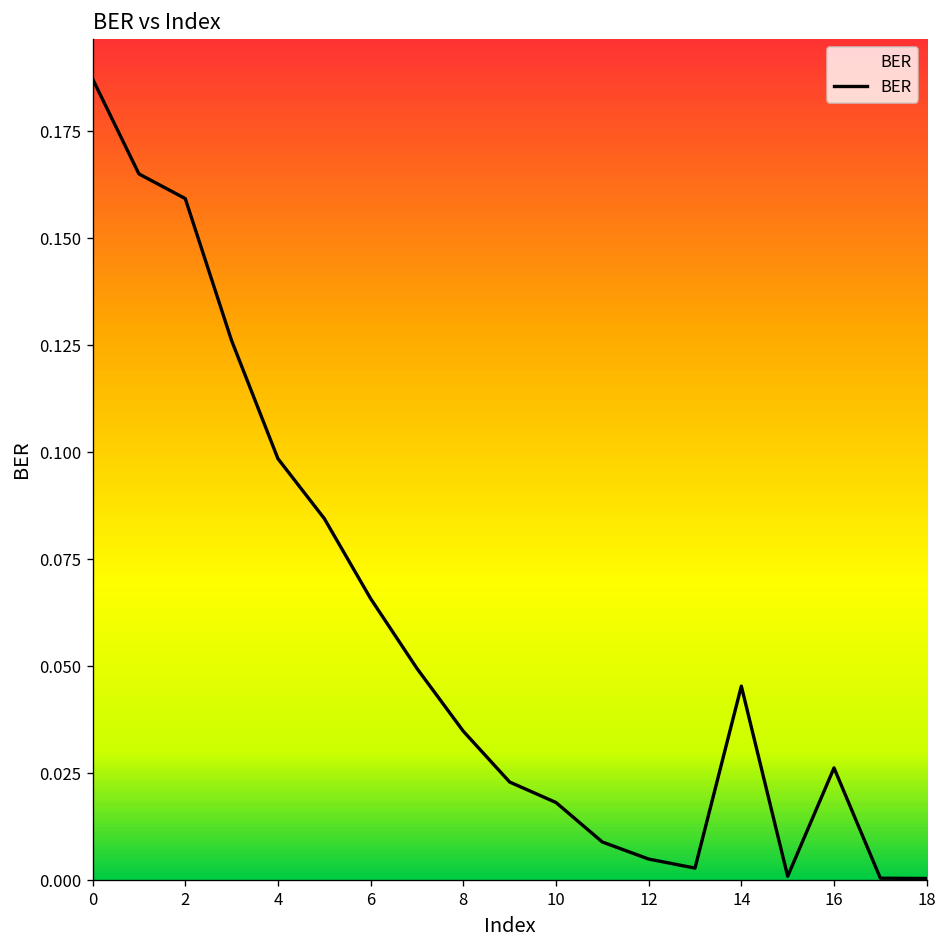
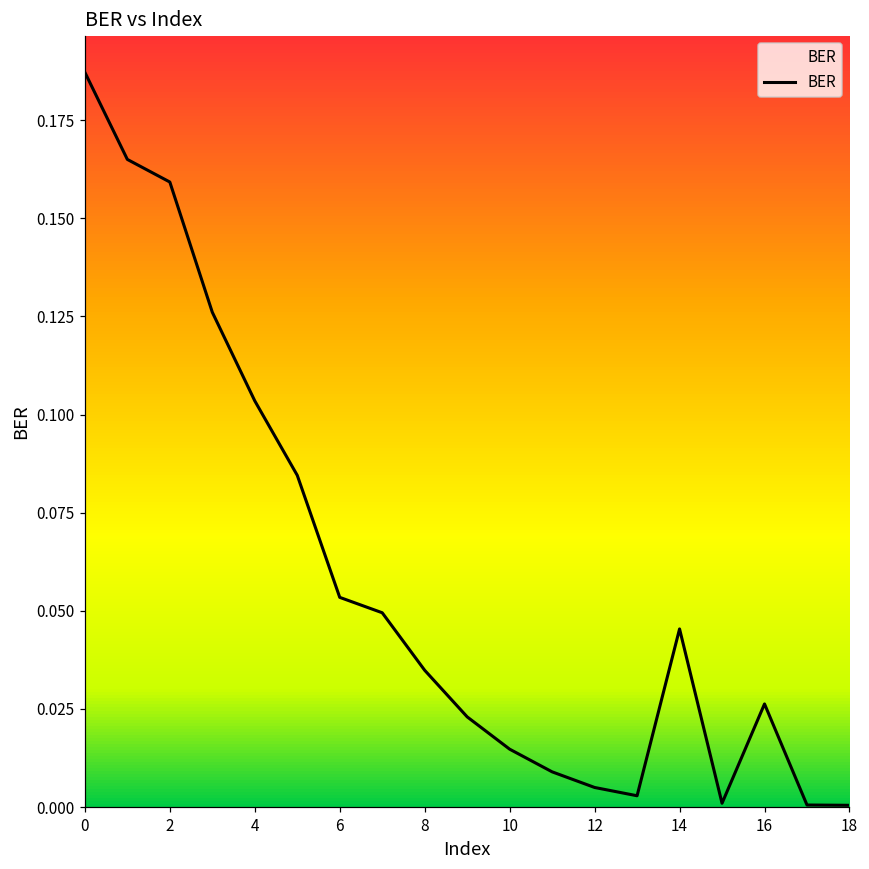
4: 0.099 -> 0.103
6: 0.066 -> 0.053
10: 0.018 -> 0.015
